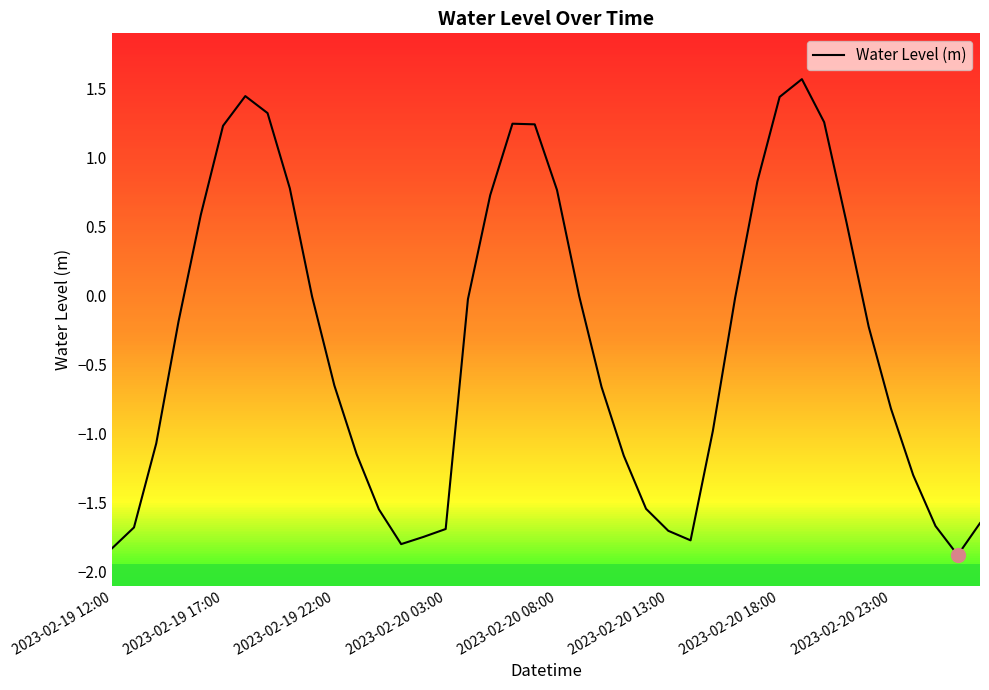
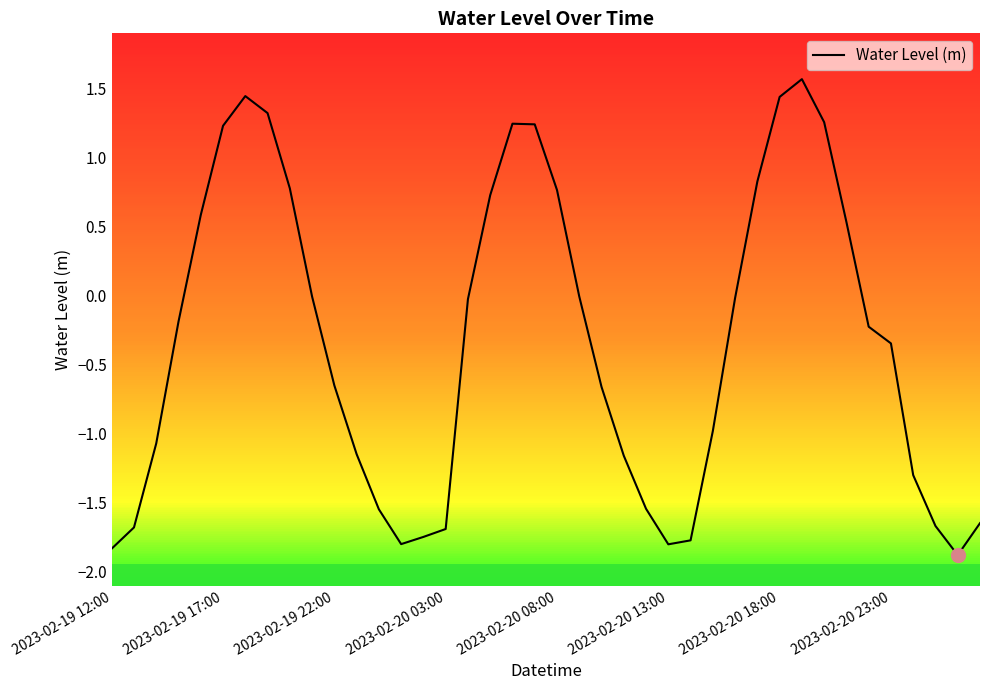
Water Level (m), 2023-02-20 13:00: -1.70 -> -1.80
Water Level (m), 2023-02-20 23:00: -0.82 -> -0.35
